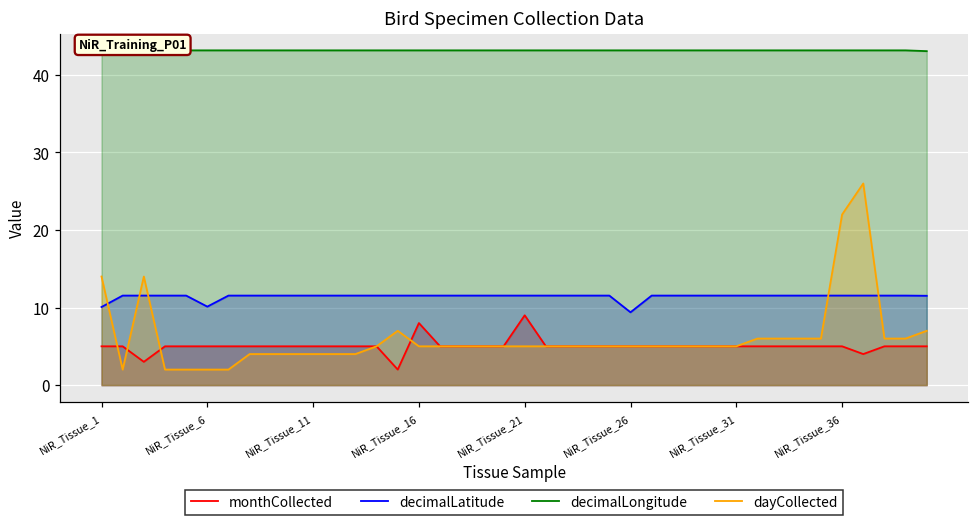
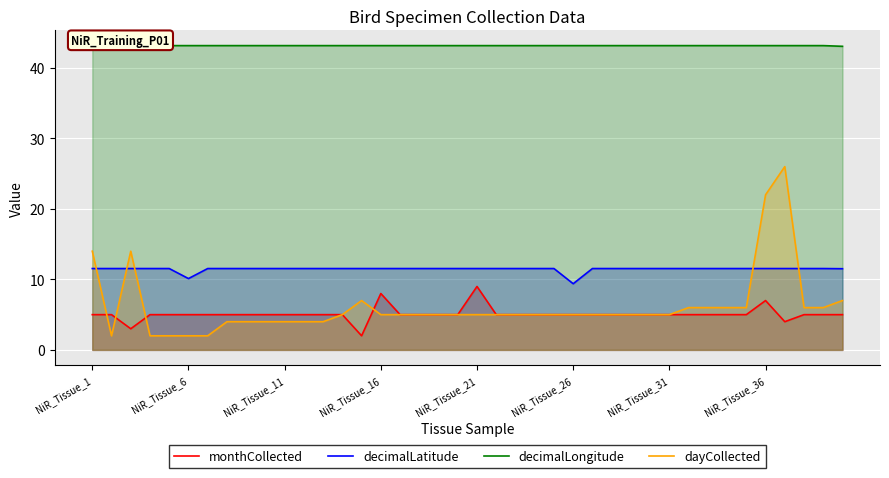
decimalLatitude, NiR_Tissue_1: 10 -> 12
monthCollected, NiR_Tissue_36: 5 -> 7
